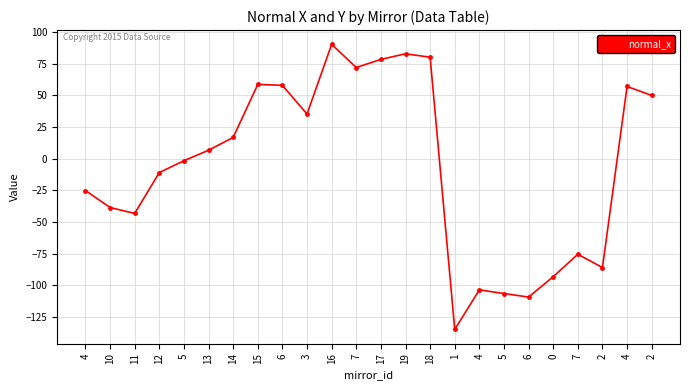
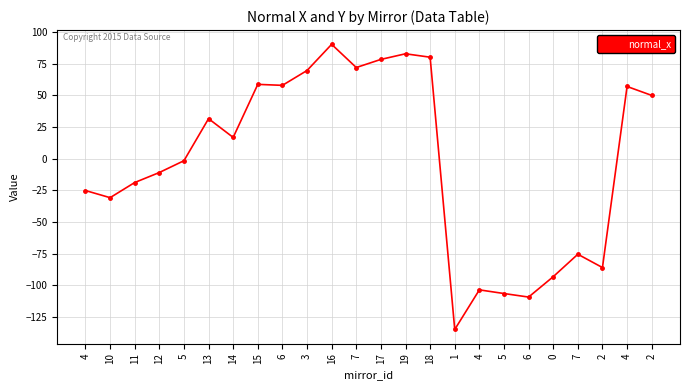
10: -39 -> -31
11: -43 -> -19
13: 7 -> 32
3: 35 -> 70
